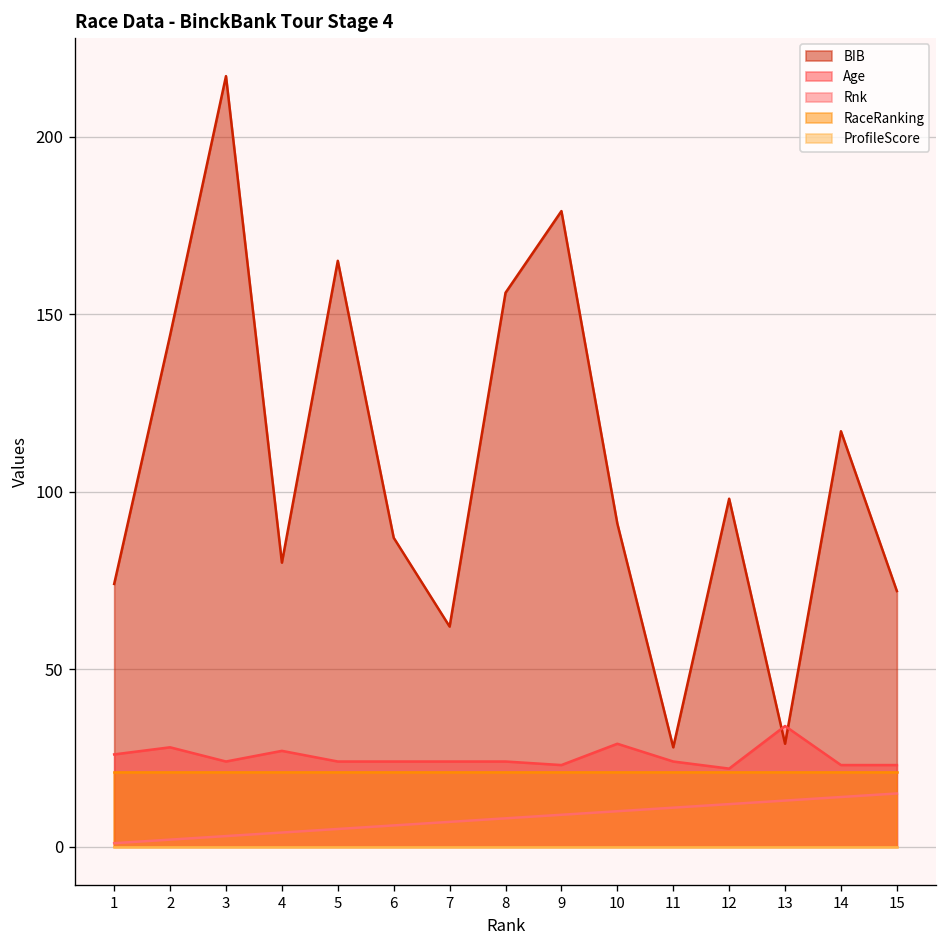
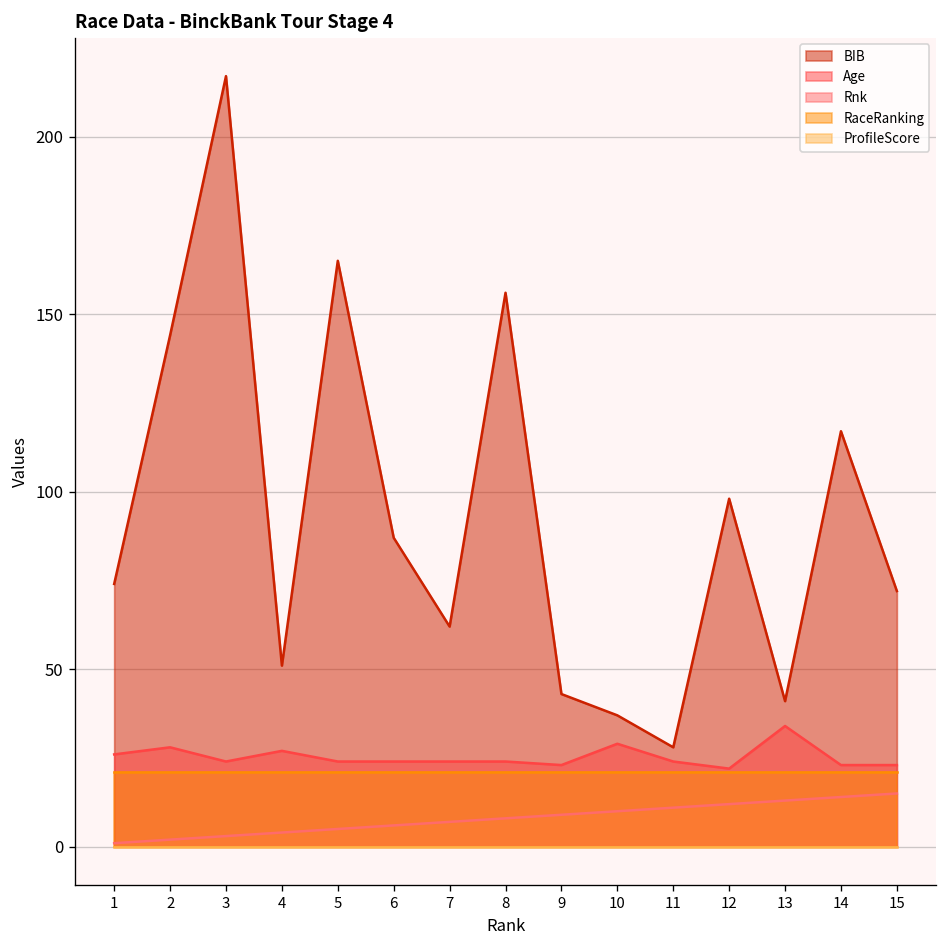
BIB, 4: 80 -> 51
BIB, 9: 179 -> 43
BIB, 10: 91 -> 37
BIB, 13: 29 -> 41
